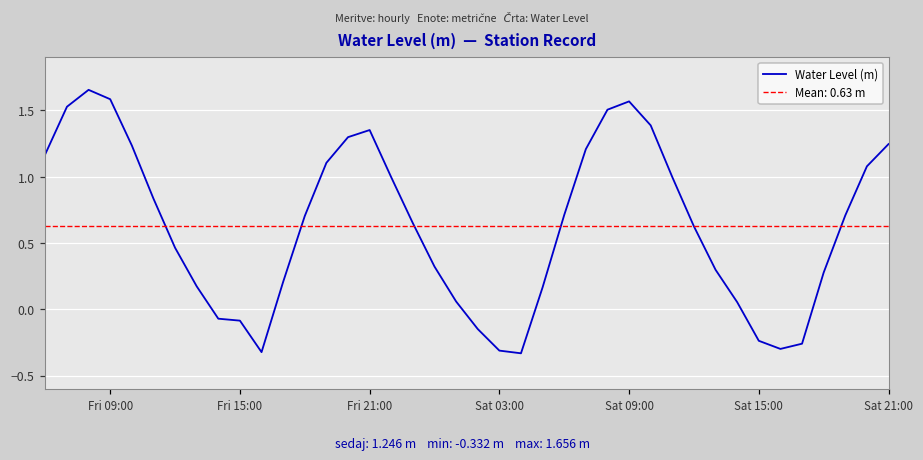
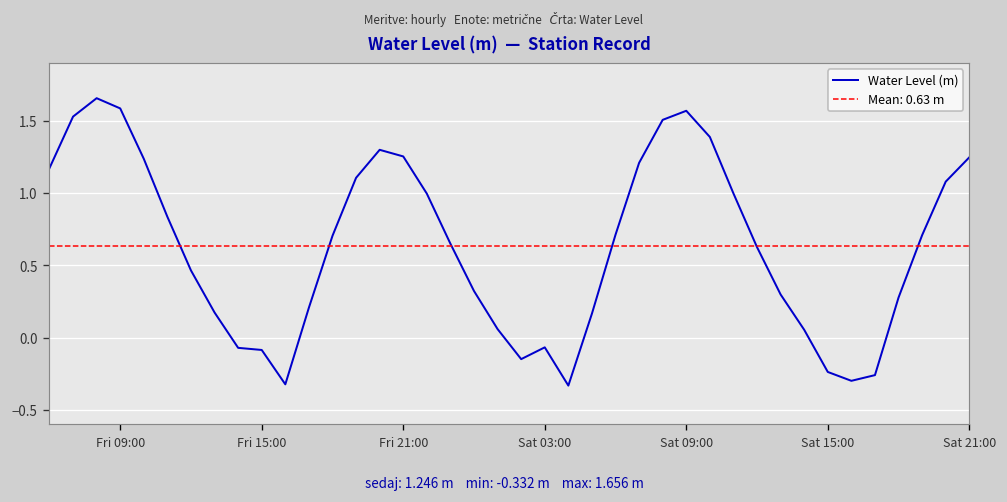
Fri 21:00: 1.35 -> 1.25
Sat 03:00: -0.31 -> -0.07
